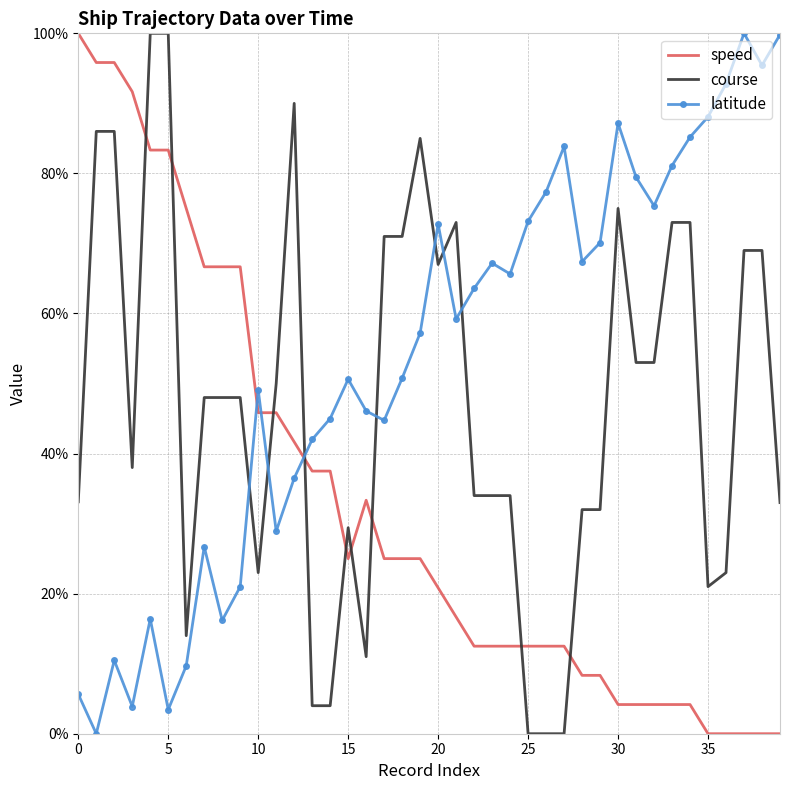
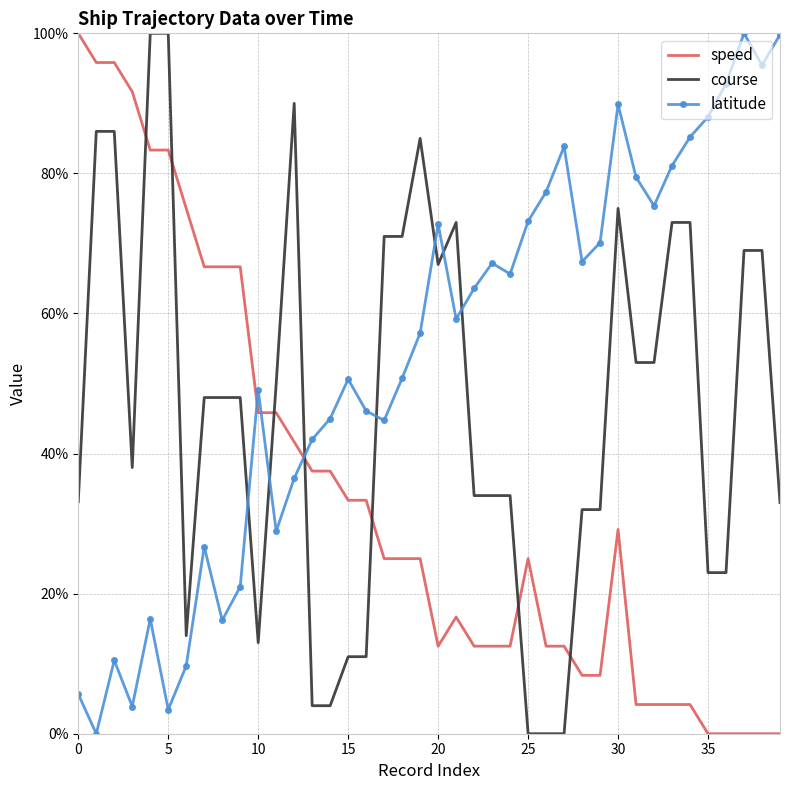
course, 10: 23% -> 13%
speed, 15: 25% -> 33%
course, 15: 29% -> 11%
speed, 20: 21% -> 12%
speed, 25: 12% -> 25%
speed, 30: 4% -> 29%
latitude, 30: 87% -> 90%
course, 35: 21% -> 23%
